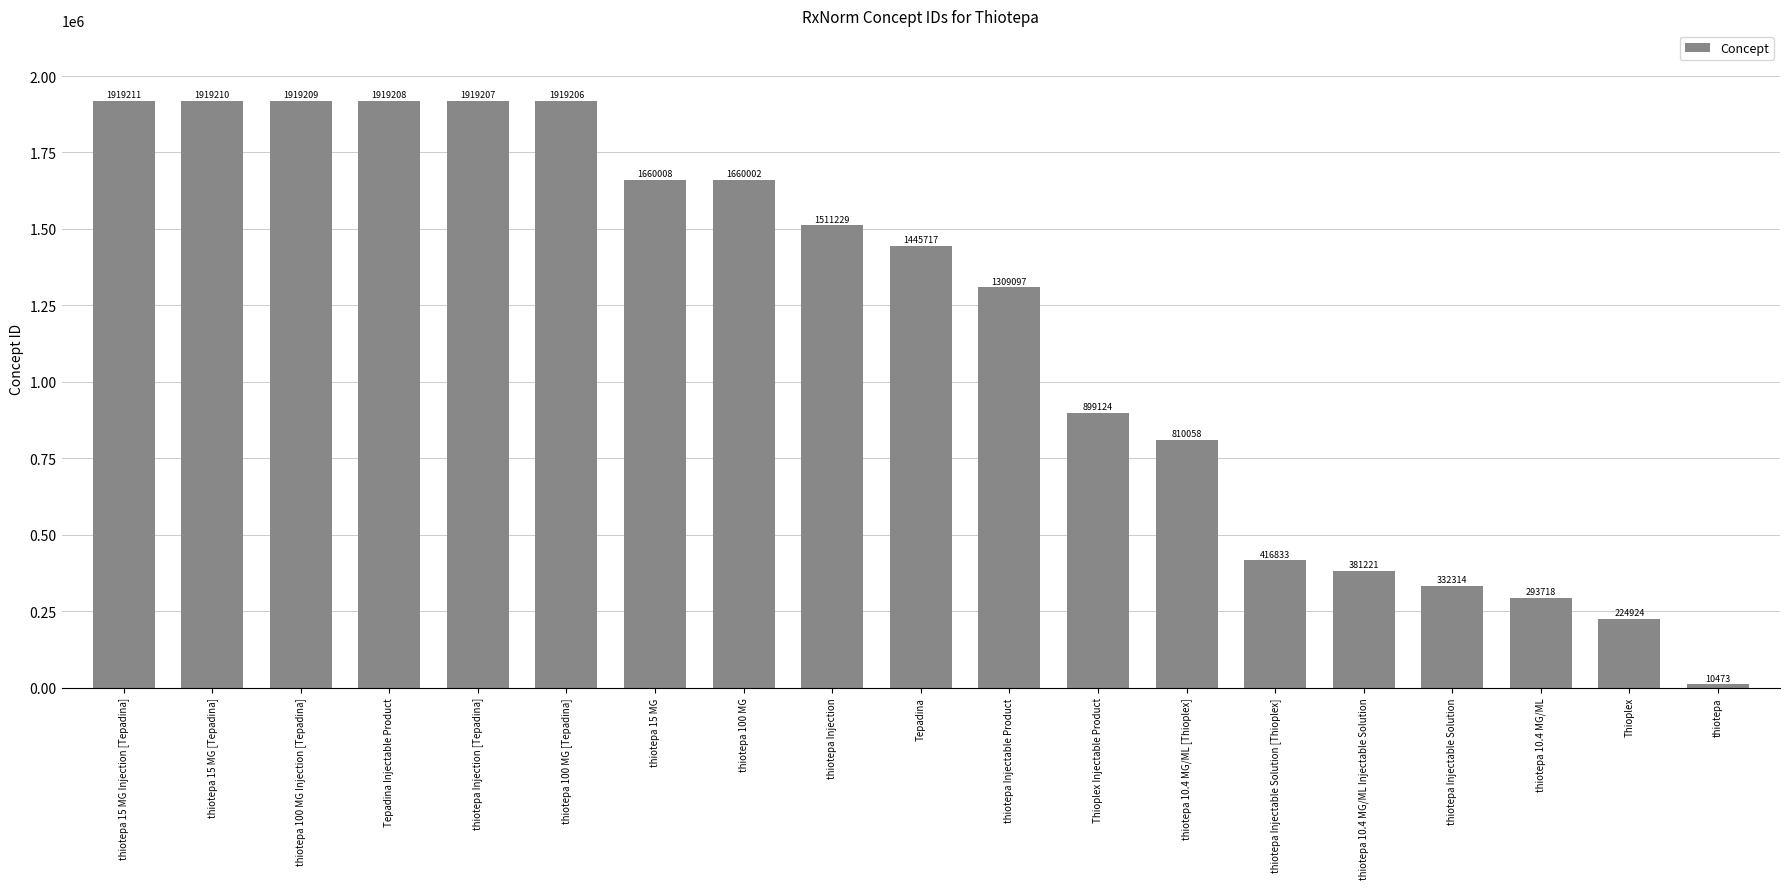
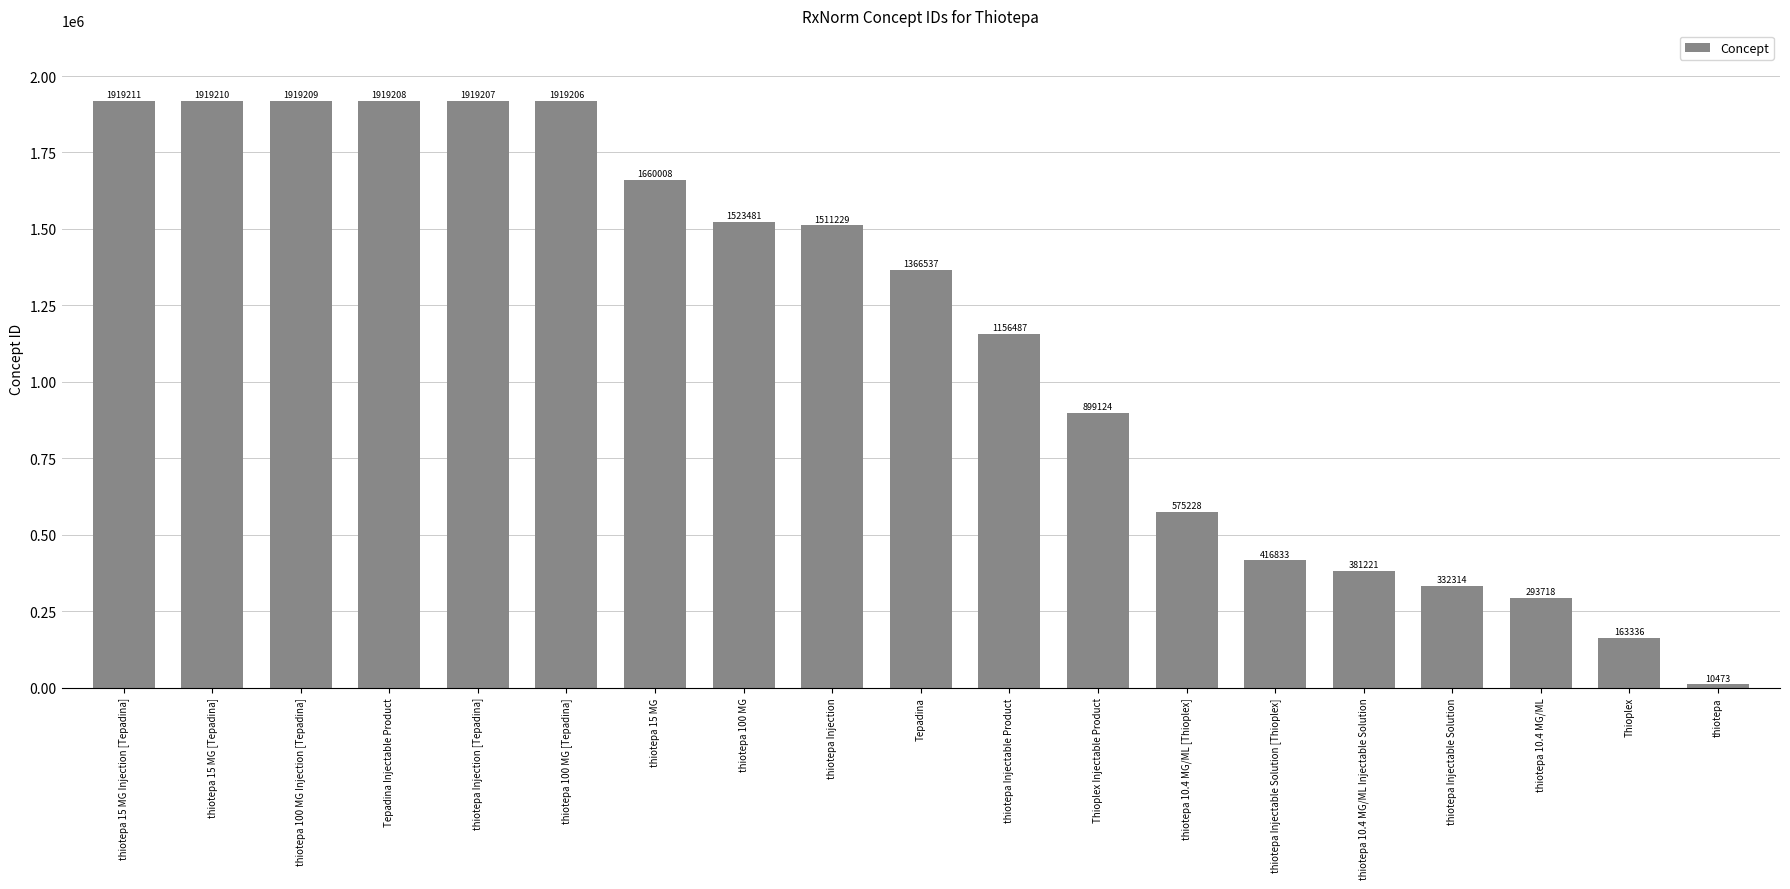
thiotepa 100 MG: 1660002 -> 1523481
Tepadina: 1445717 -> 1366537
thiotepa Injectable Product: 1309097 -> 1156487
thiotepa 10.4 MG/ML [Thioplex]: 810058 -> 575228
Thioplex: 224924 -> 163336
